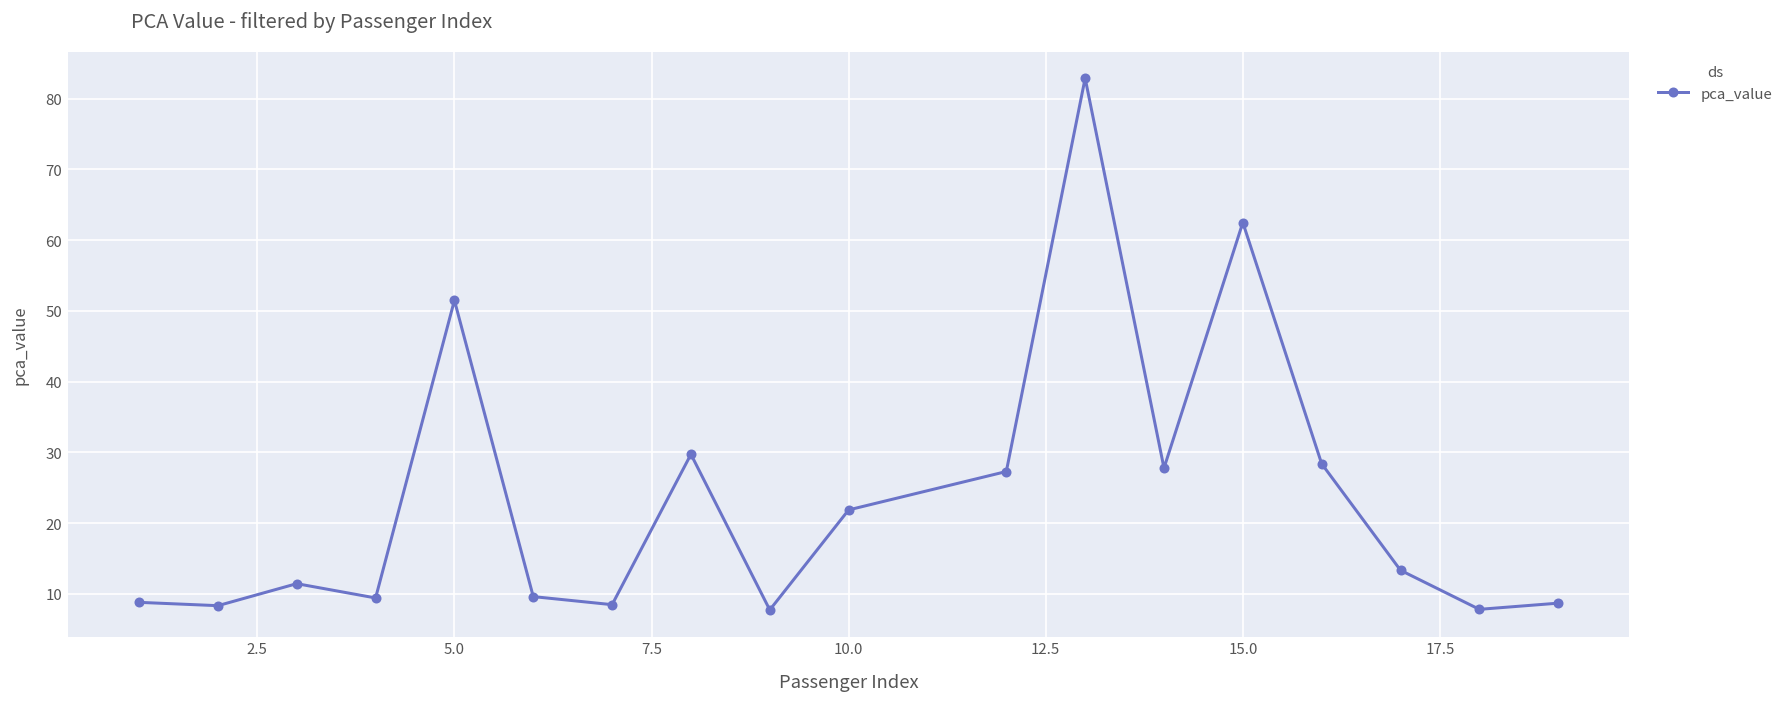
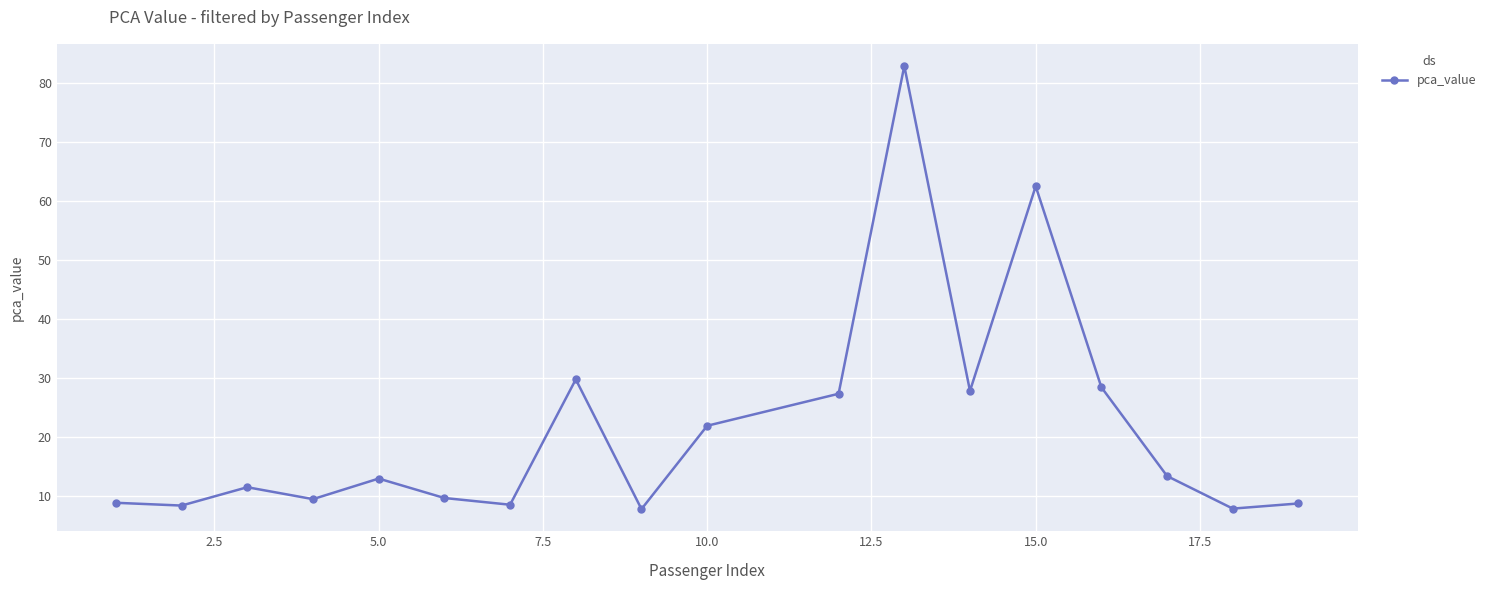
5.0: 51 -> 13
